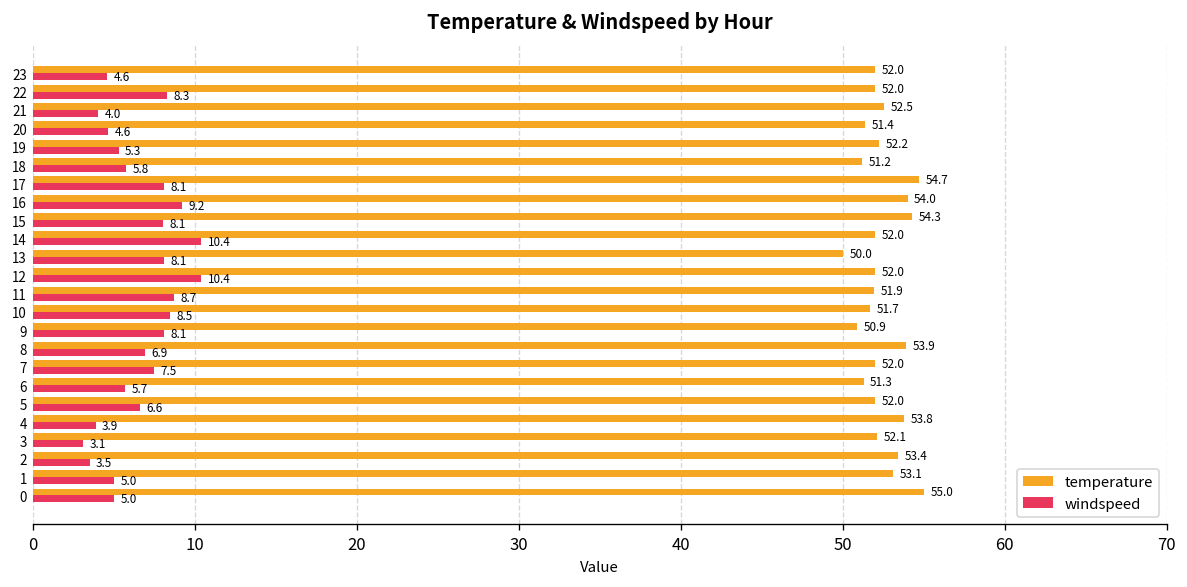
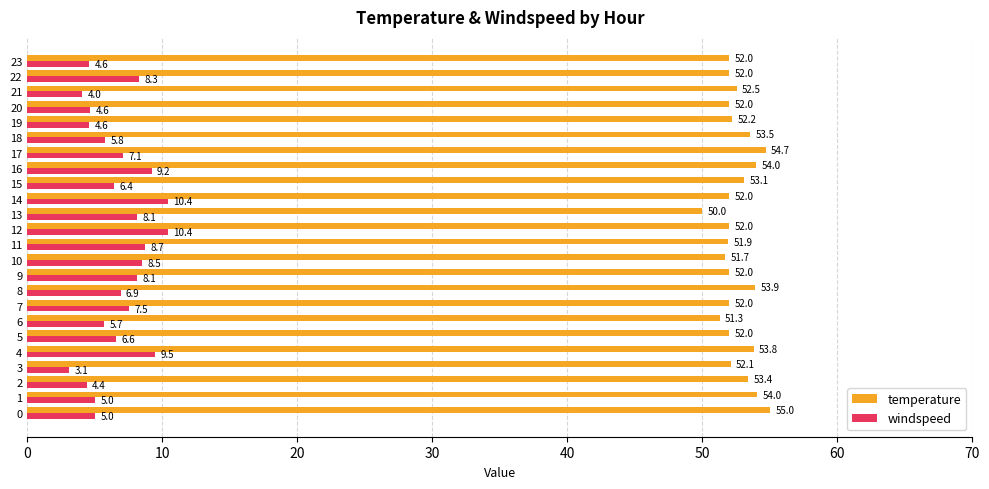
temperature, 20: 51.4 -> 52.0
windspeed, 19: 5.3 -> 4.6
temperature, 18: 51.2 -> 53.5
windspeed, 17: 8.1 -> 7.1
temperature, 15: 54.3 -> 53.1
windspeed, 15: 8.1 -> 6.4
temperature, 9: 50.9 -> 52.0
windspeed, 4: 3.9 -> 9.5
windspeed, 2: 3.5 -> 4.4
temperature, 1: 53.1 -> 54.0
